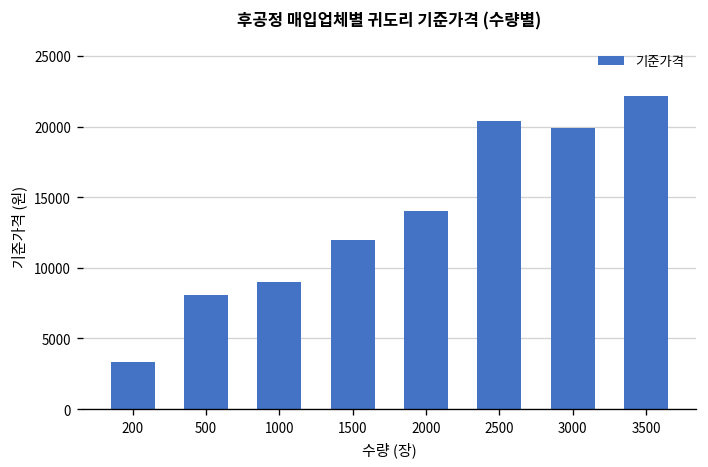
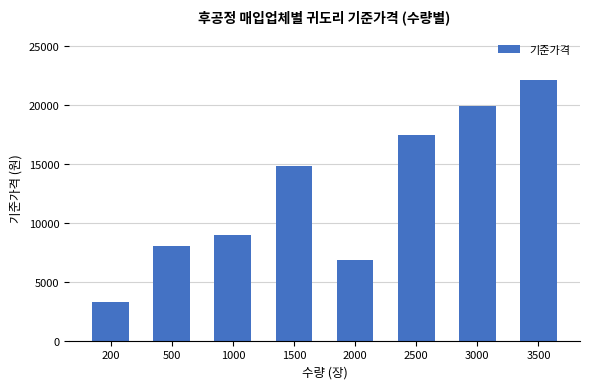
1500: 12000 -> 14900
2000: 14000 -> 6800
2500: 20400 -> 17500
